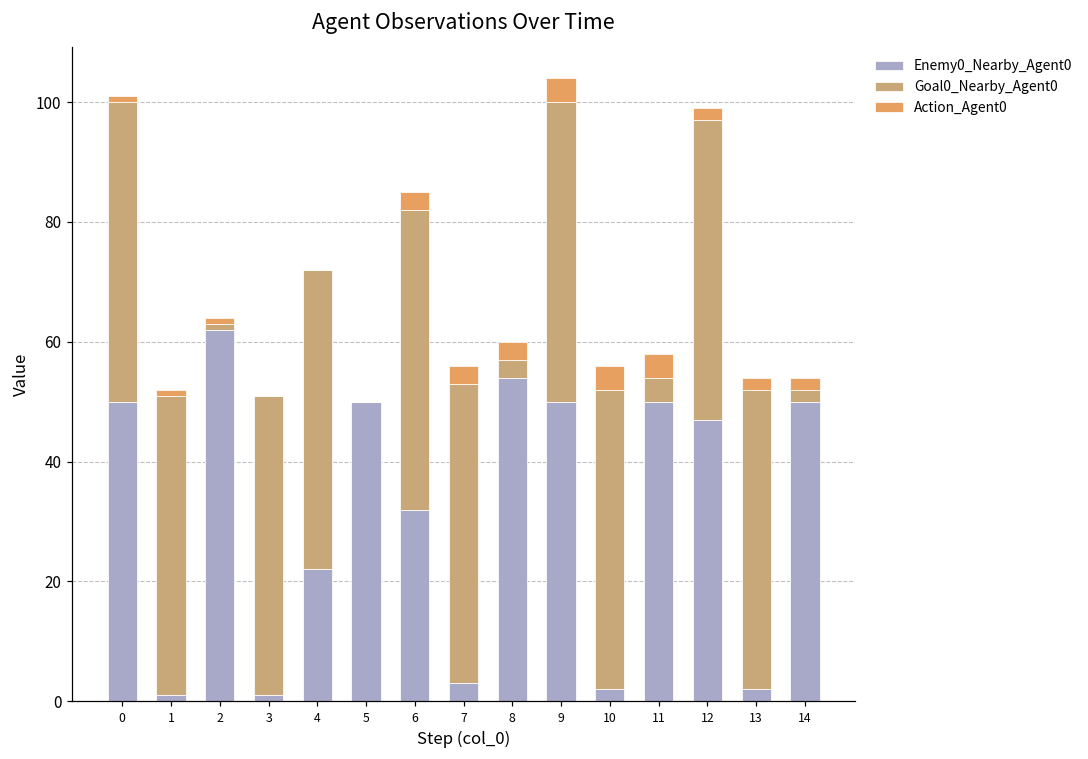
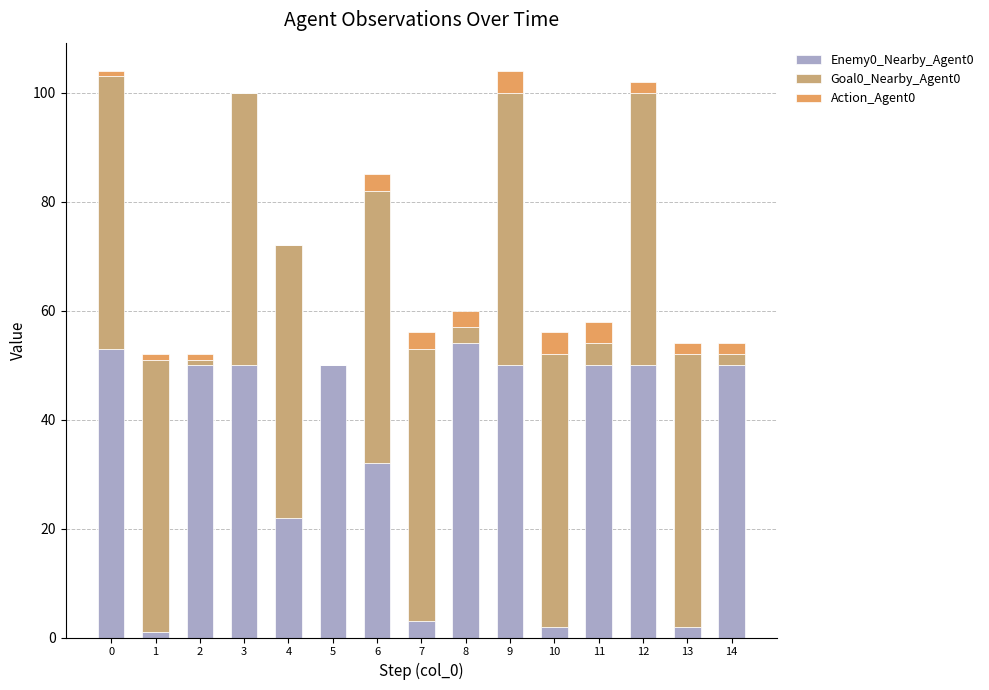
Enemy0_Nearby_Agent0, 0: 50 -> 53
Enemy0_Nearby_Agent0, 2: 62 -> 50
Enemy0_Nearby_Agent0, 3: 1 -> 50
Enemy0_Nearby_Agent0, 12: 47 -> 50
